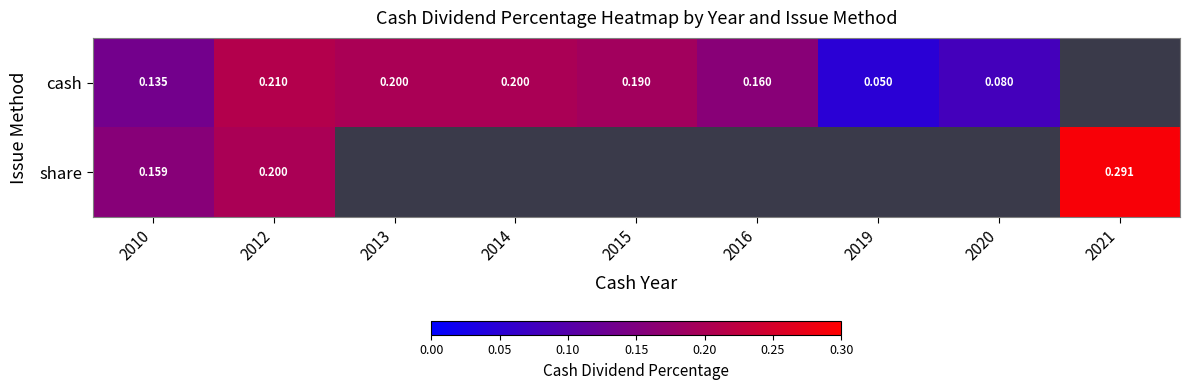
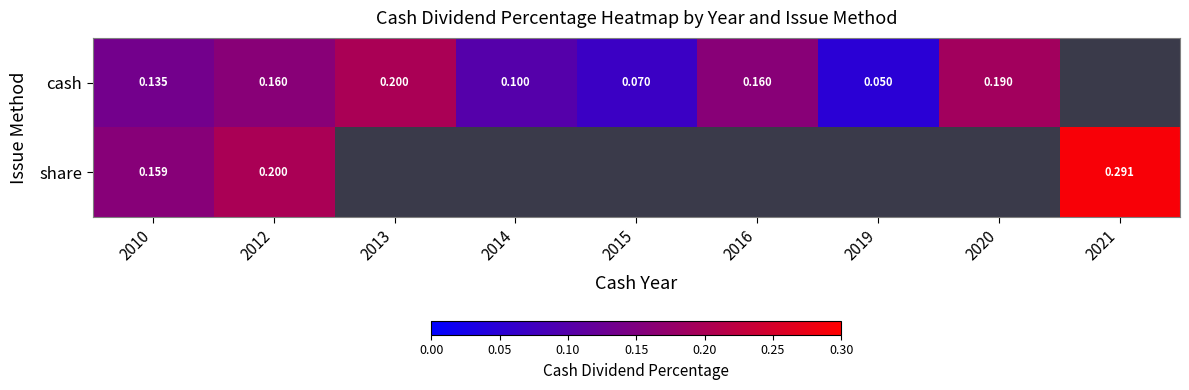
cash, 2012: 0.210 -> 0.160
cash, 2014: 0.200 -> 0.100
cash, 2015: 0.190 -> 0.070
cash, 2020: 0.080 -> 0.190
